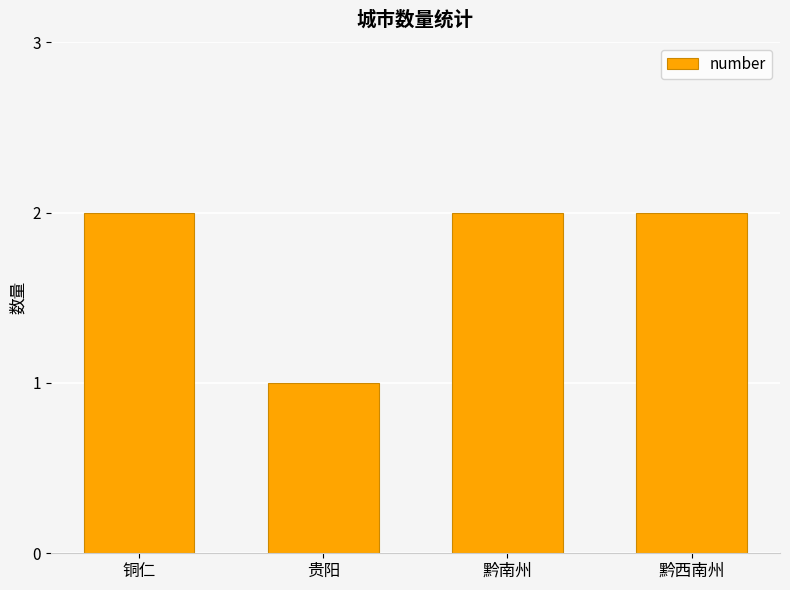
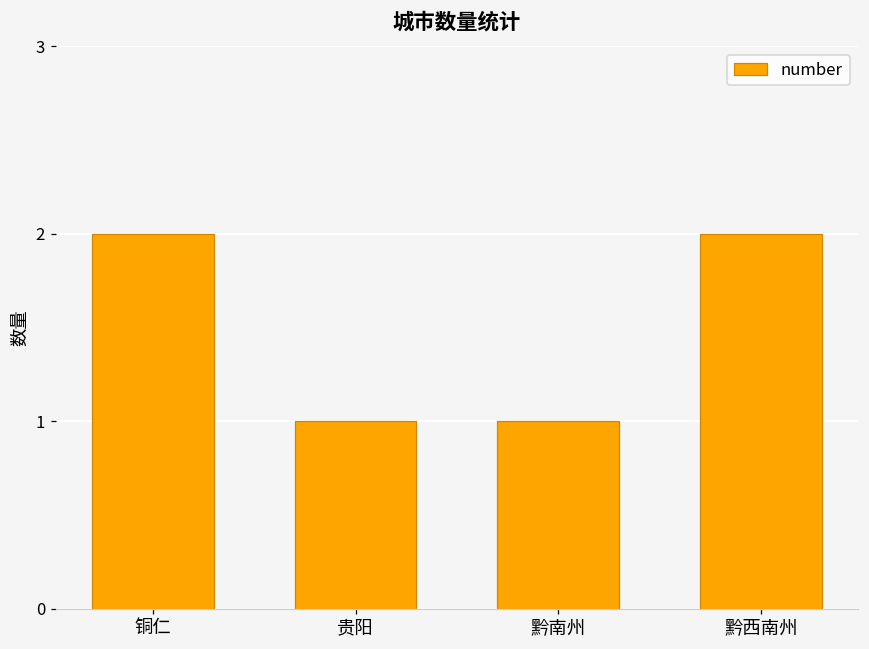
黔南州: 2 -> 1
